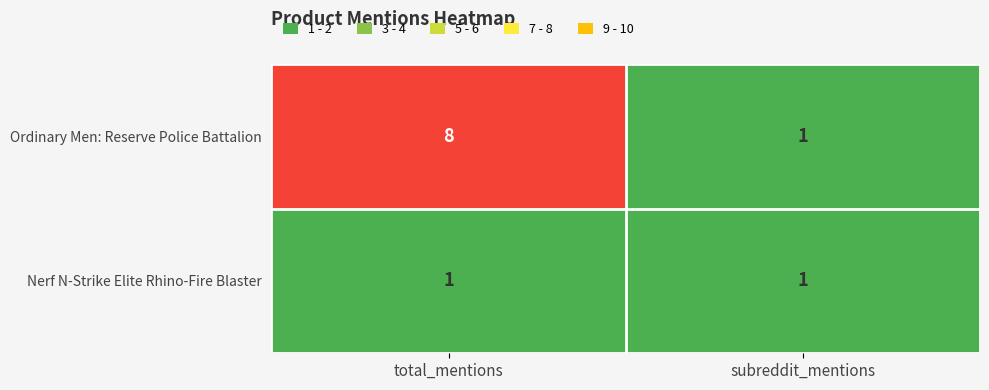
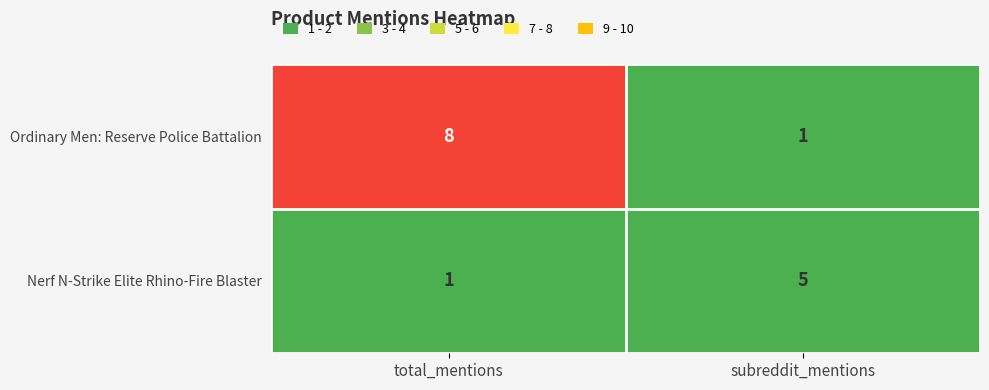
Nerf N-Strike Elite Rhino-Fire Blaster, subreddit_mentions: 1 -> 5
